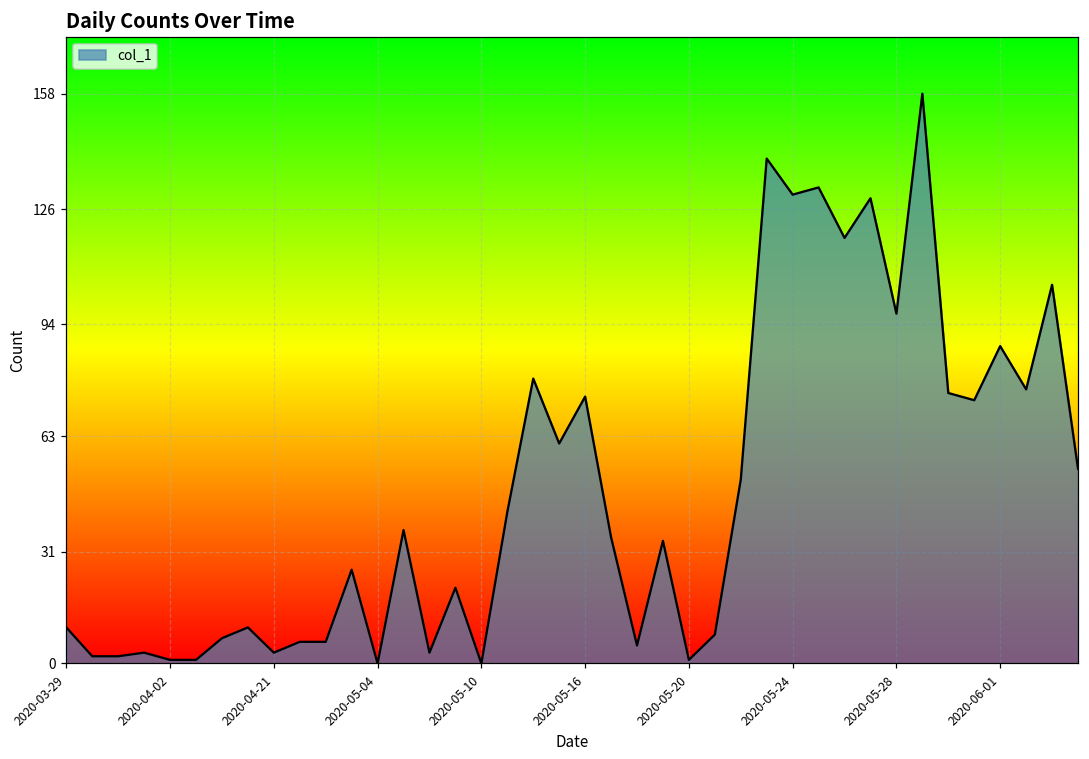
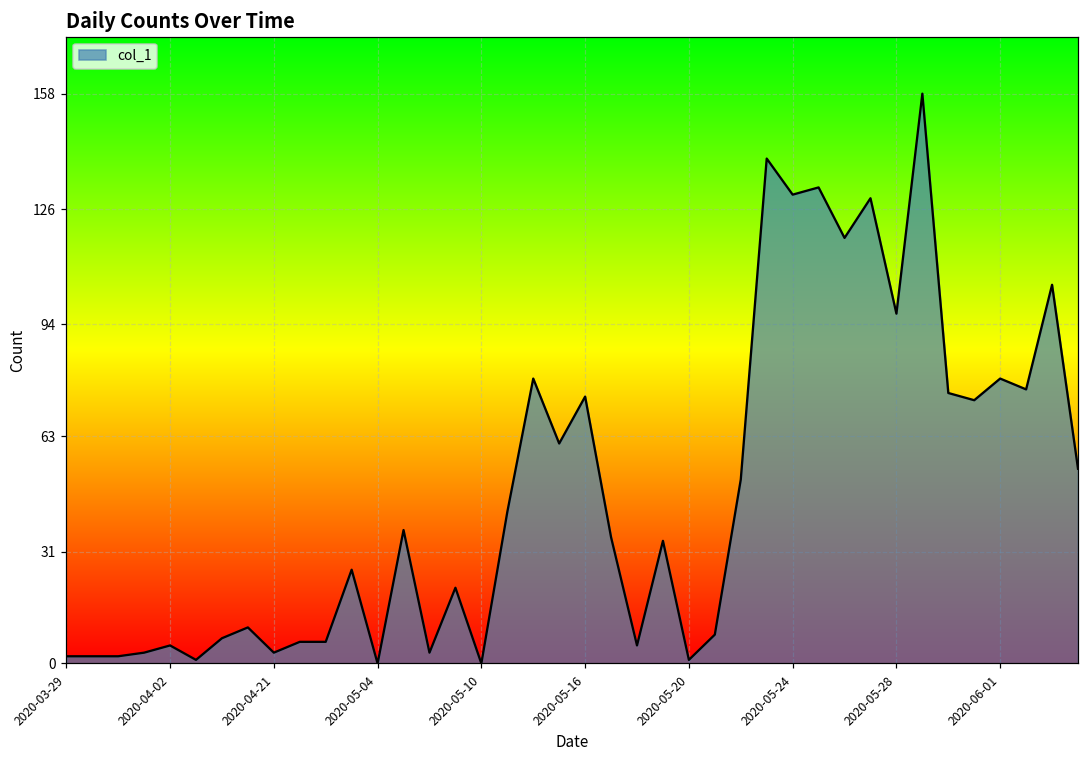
2020-03-29: 10 -> 2
2020-04-02: 1 -> 5
2020-06-01: 88 -> 79
